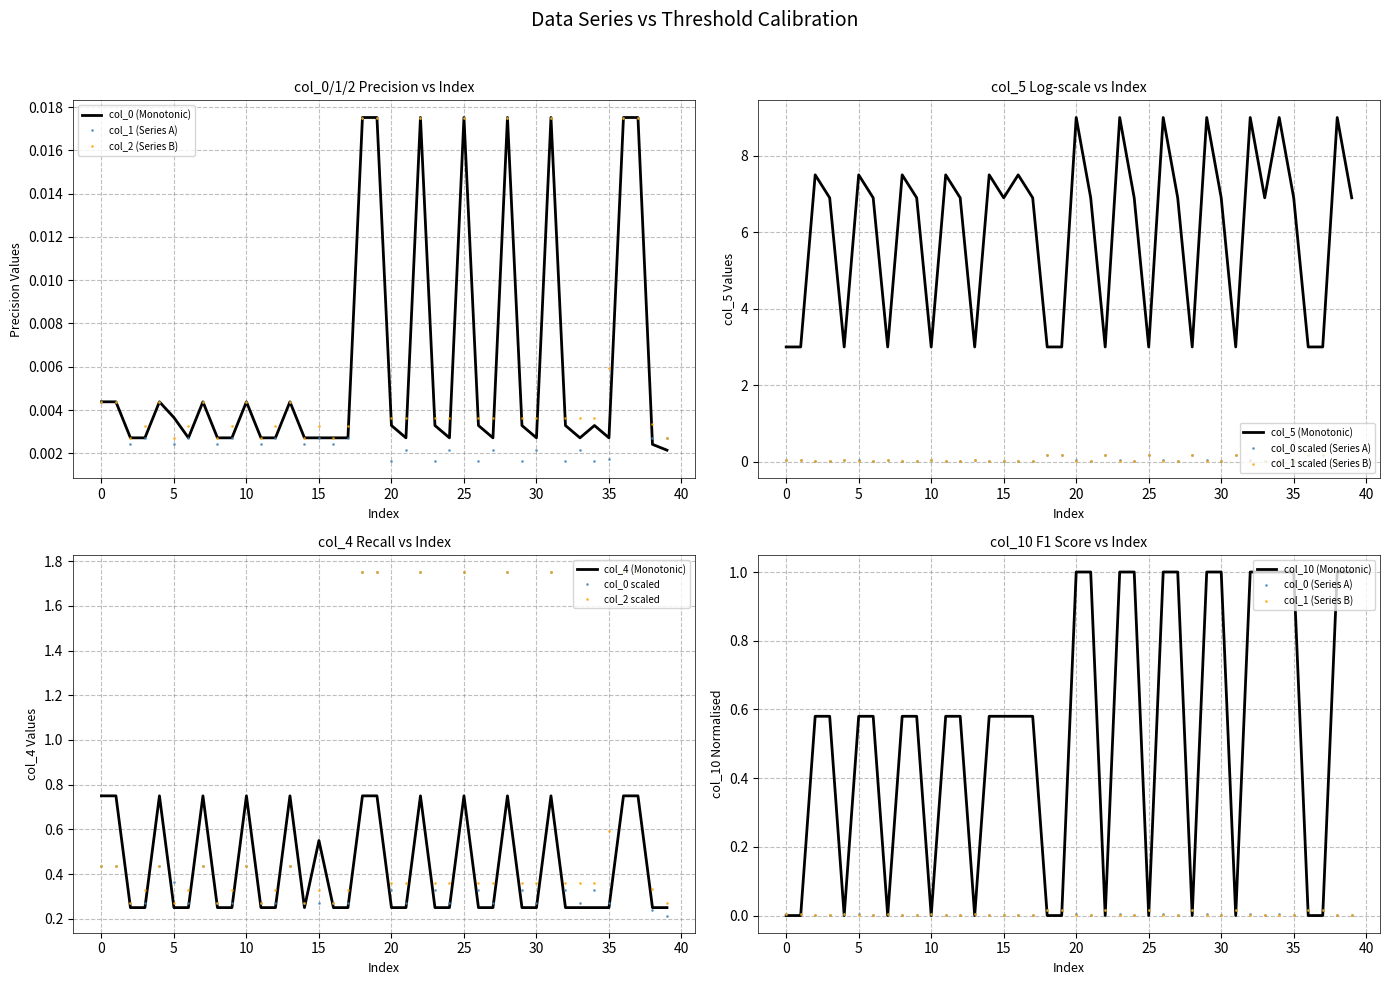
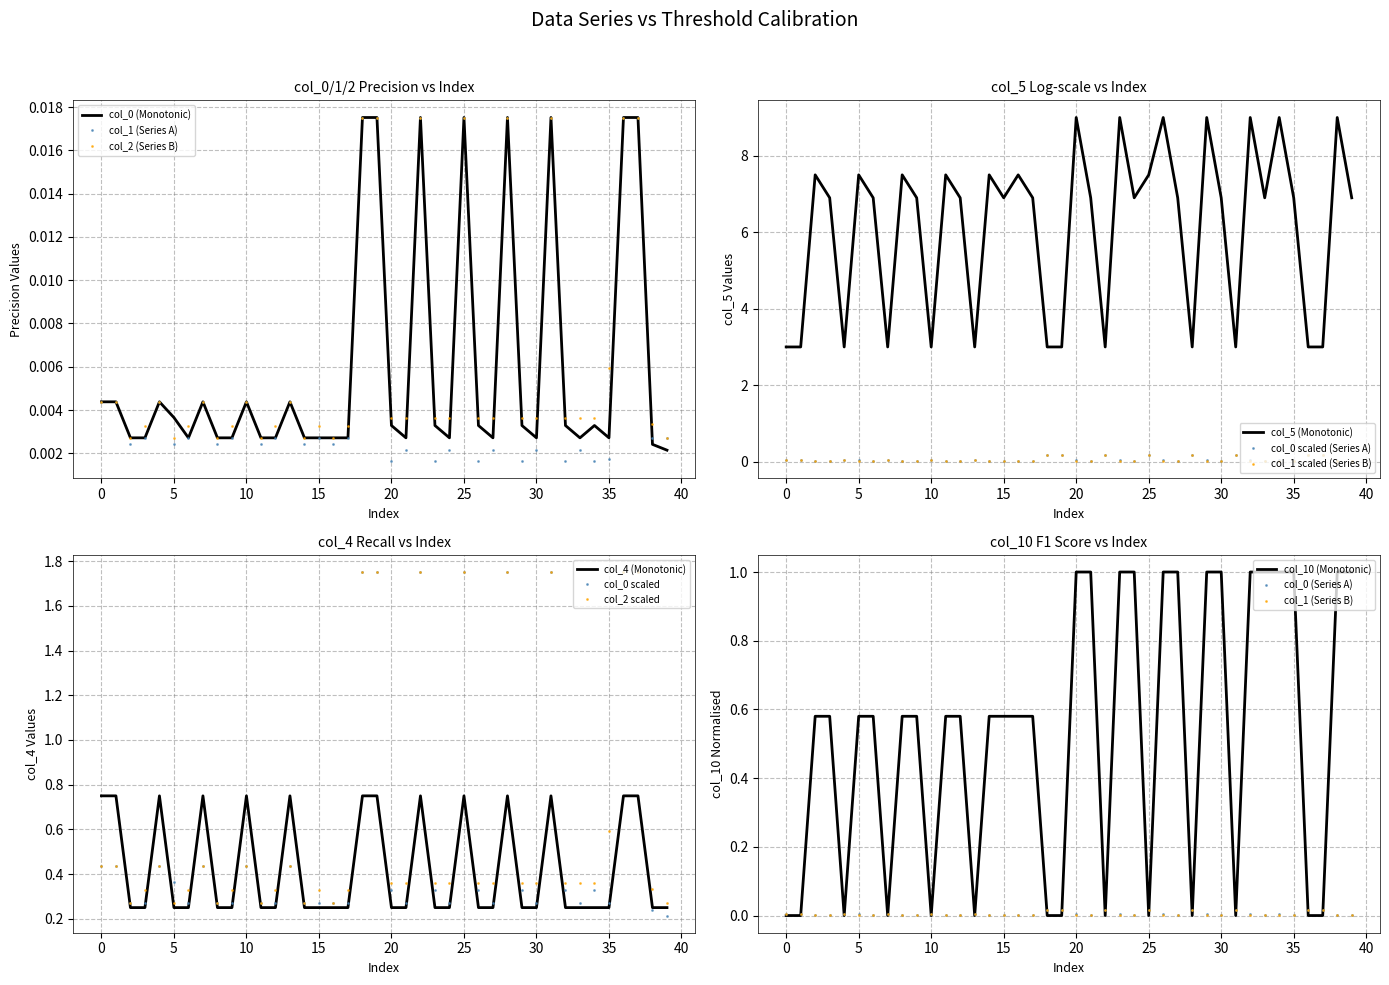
col_5 Log-scale vs Index, col_5 (Monotonic), 25: 3.0 -> 7.5
col_4 Recall vs Index, col_4 (Monotonic), 15: 0.55 -> 0.25
